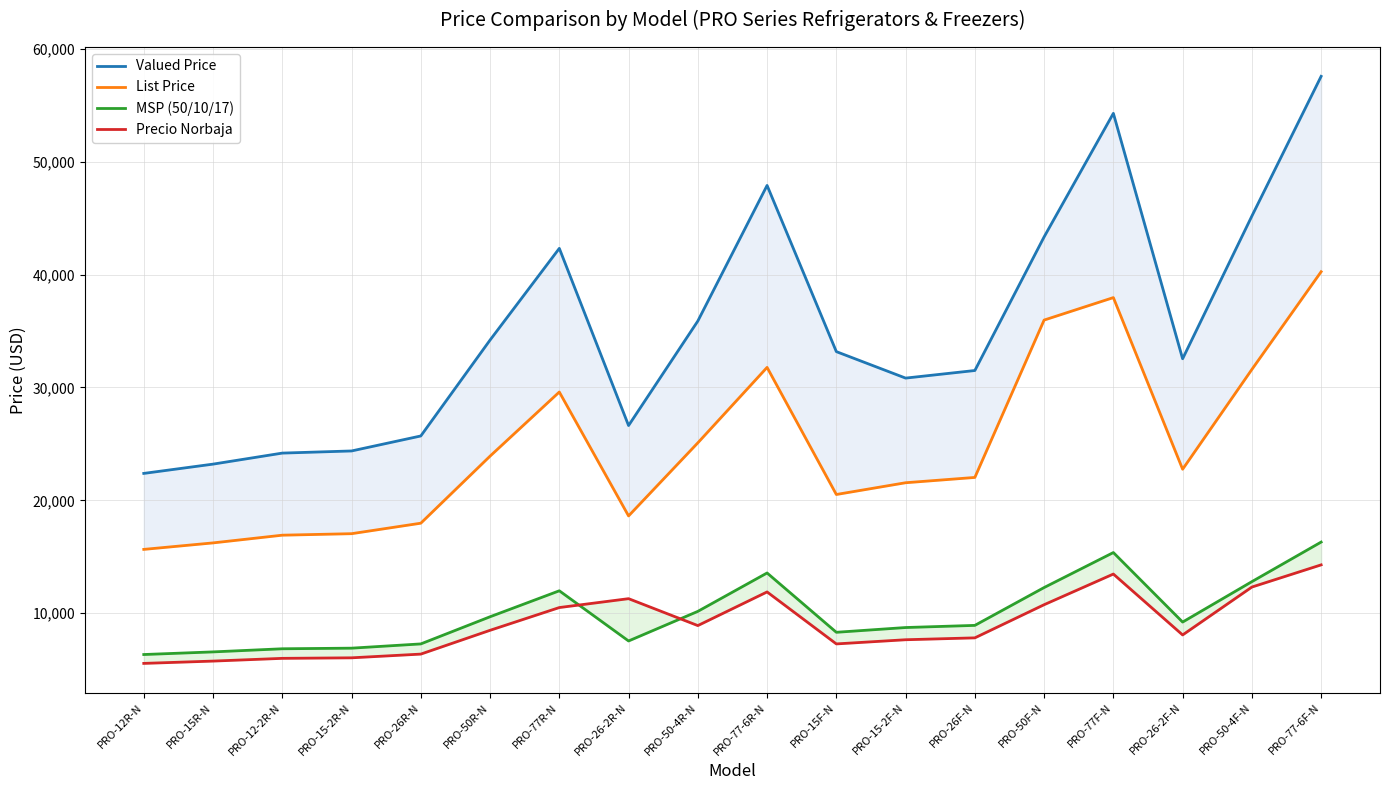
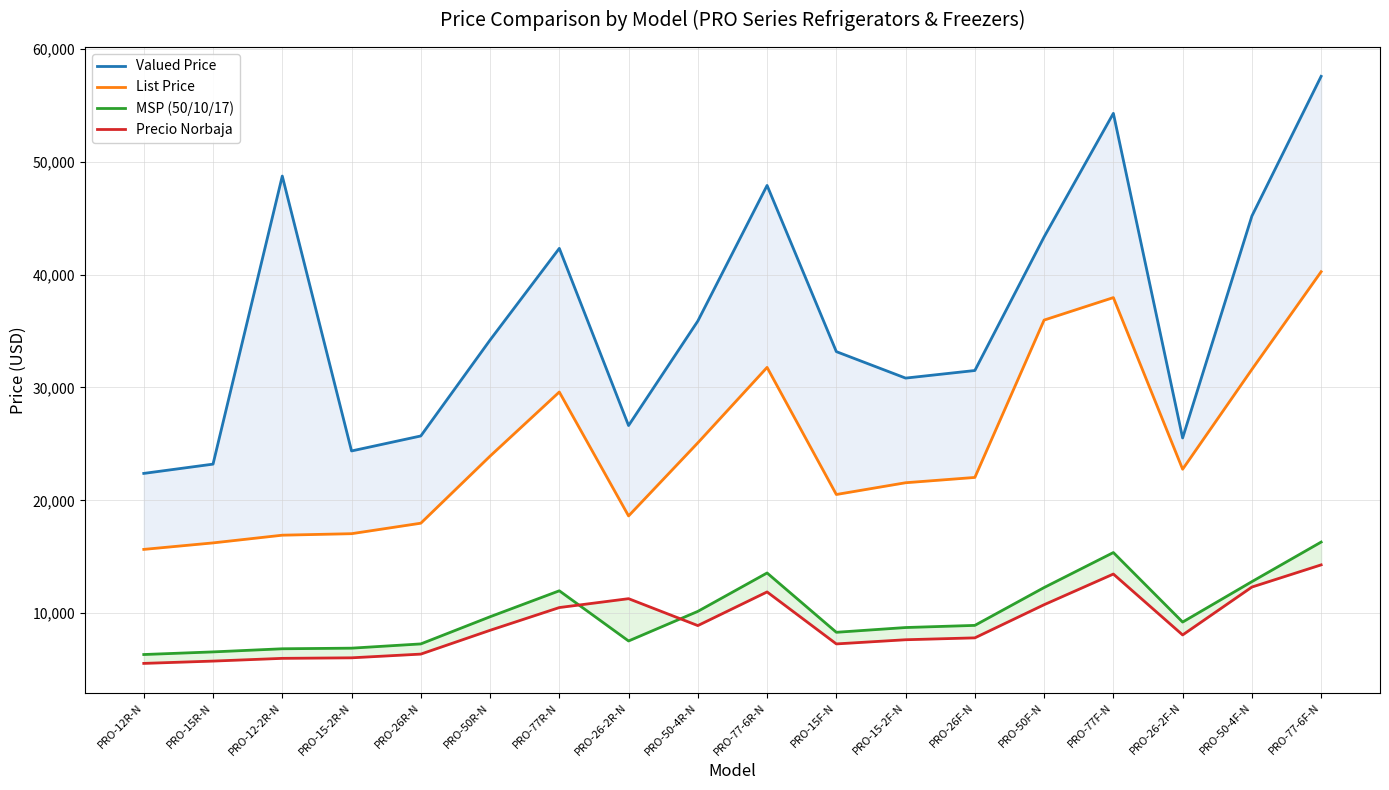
Valued Price, PRO-12-2R-N: 24,200 -> 48,700
Valued Price, PRO-26-2F-N: 32,500 -> 25,500
